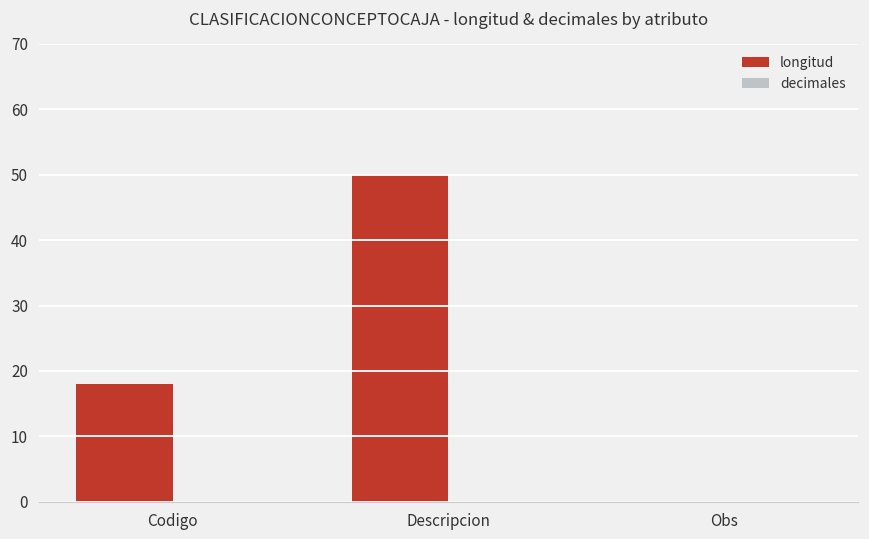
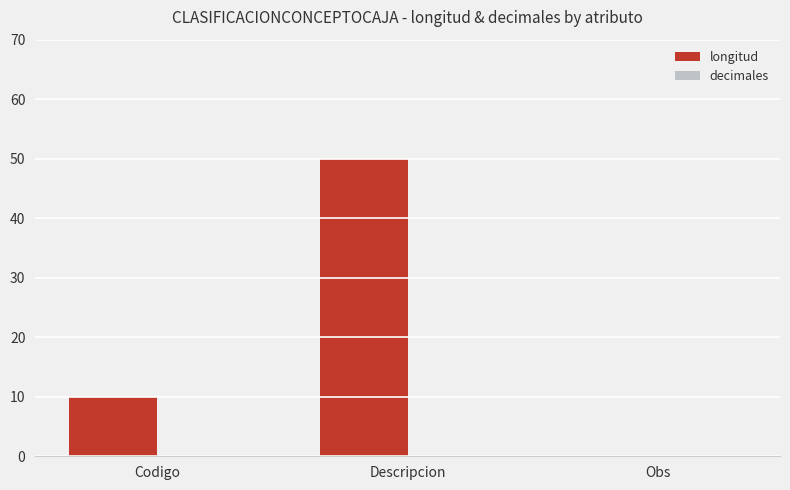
longitud, Codigo: 18 -> 10
